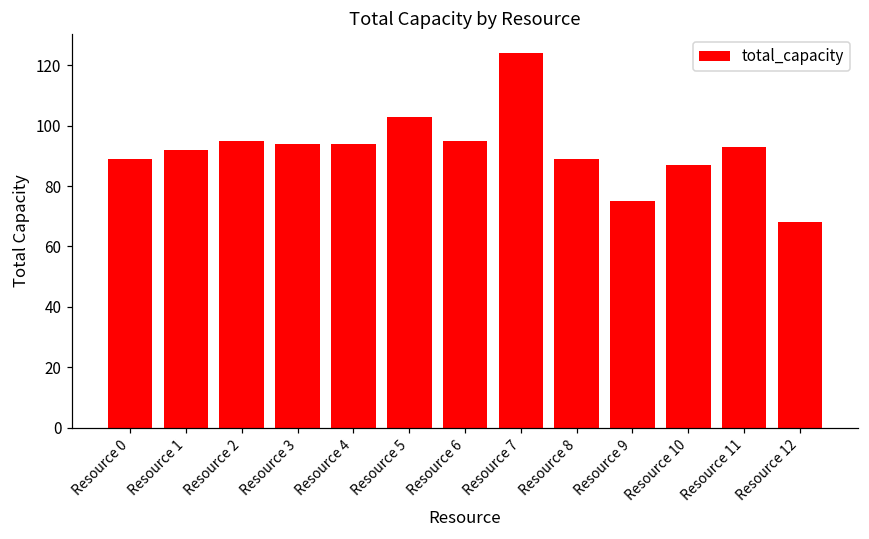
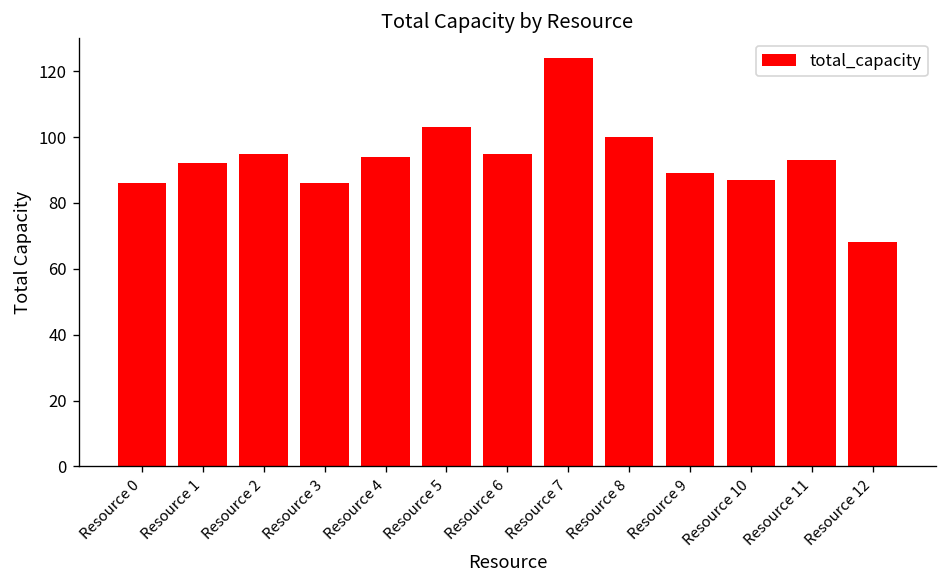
Resource 0: 89 -> 86
Resource 3: 94 -> 86
Resource 8: 89 -> 100
Resource 9: 75 -> 89
